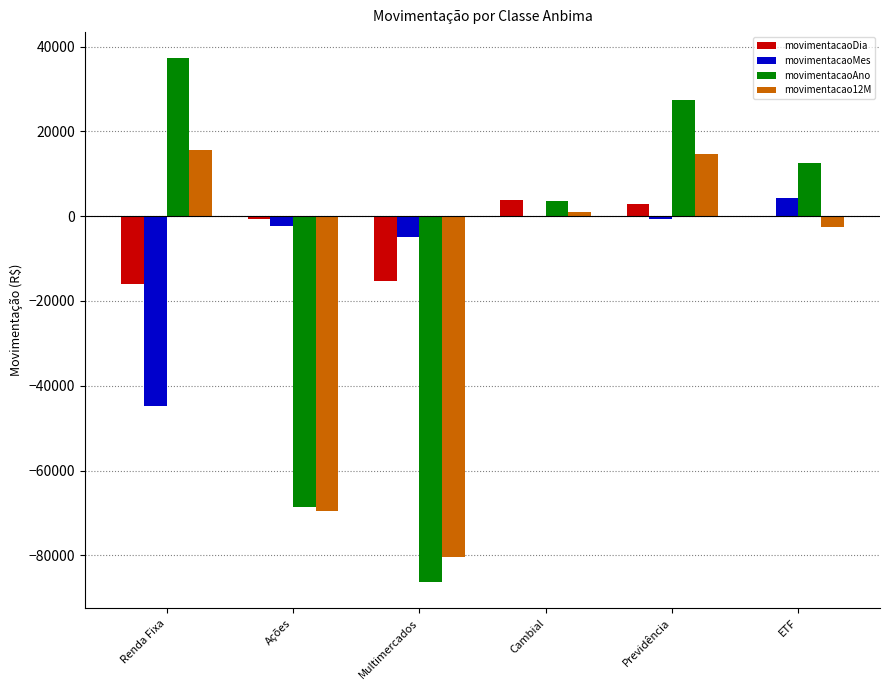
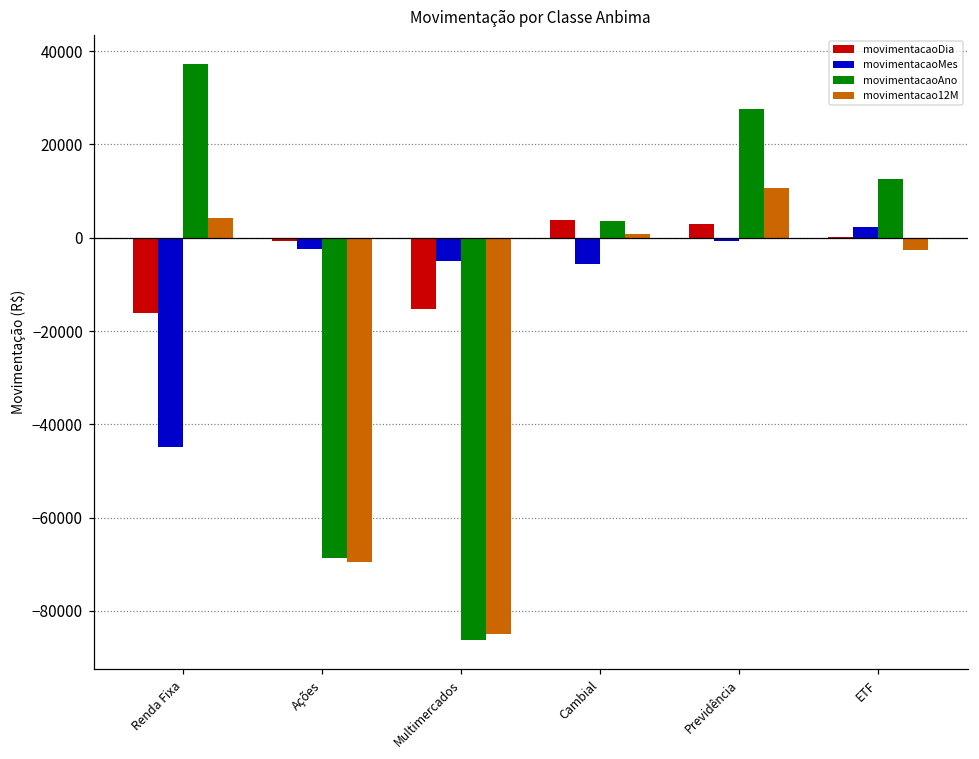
movimentacao12M, Renda Fixa: 16000 -> 4000
movimentacao12M, Multimercados: -80000 -> -85000
movimentacaoMes, Cambial: 0 -> -6000
movimentacao12M, Previdência: 15000 -> 11000
movimentacaoMes, ETF: 4000 -> 2000
